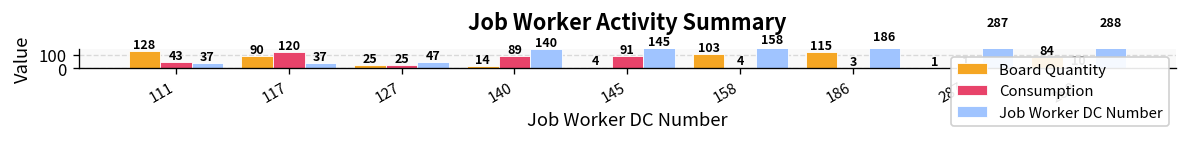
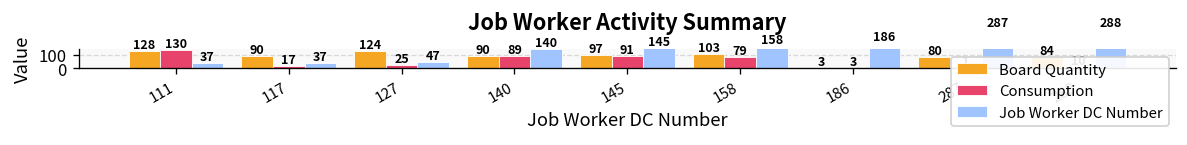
Consumption, 111: 43 -> 130
Consumption, 117: 120 -> 17
Board Quantity, 127: 25 -> 124
Board Quantity, 140: 14 -> 90
Board Quantity, 145: 4 -> 97
Consumption, 158: 4 -> 79
Board Quantity, 186: 115 -> 3
Board Quantity, 287: 1 -> 80
